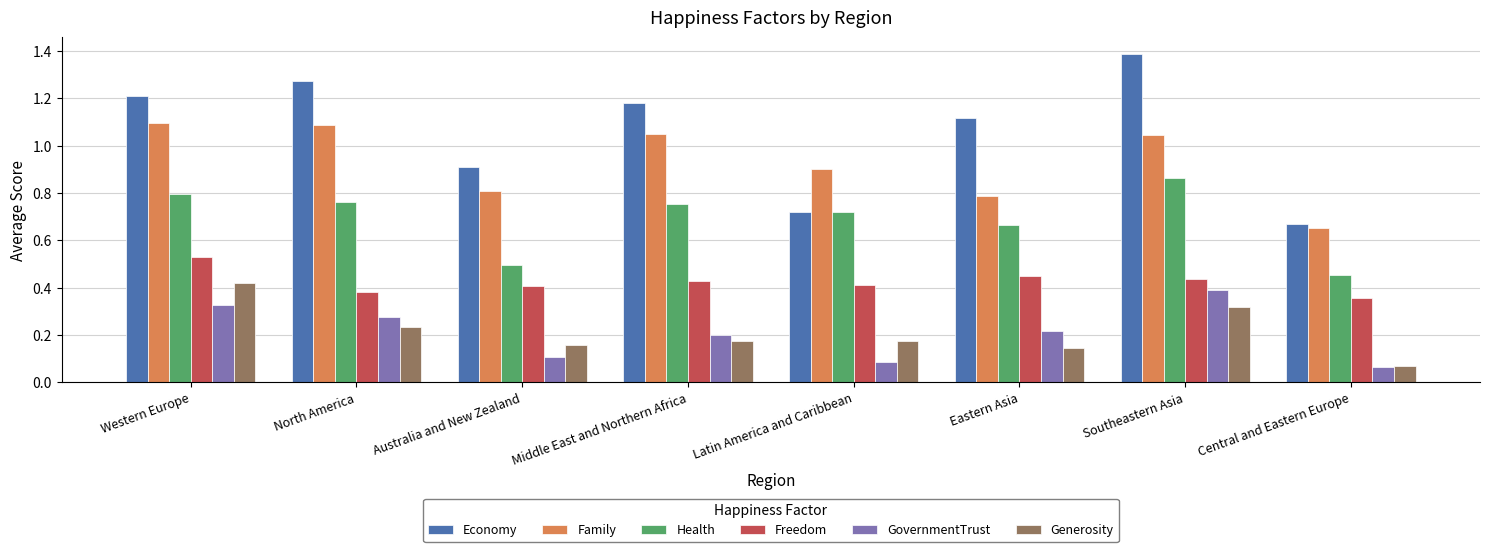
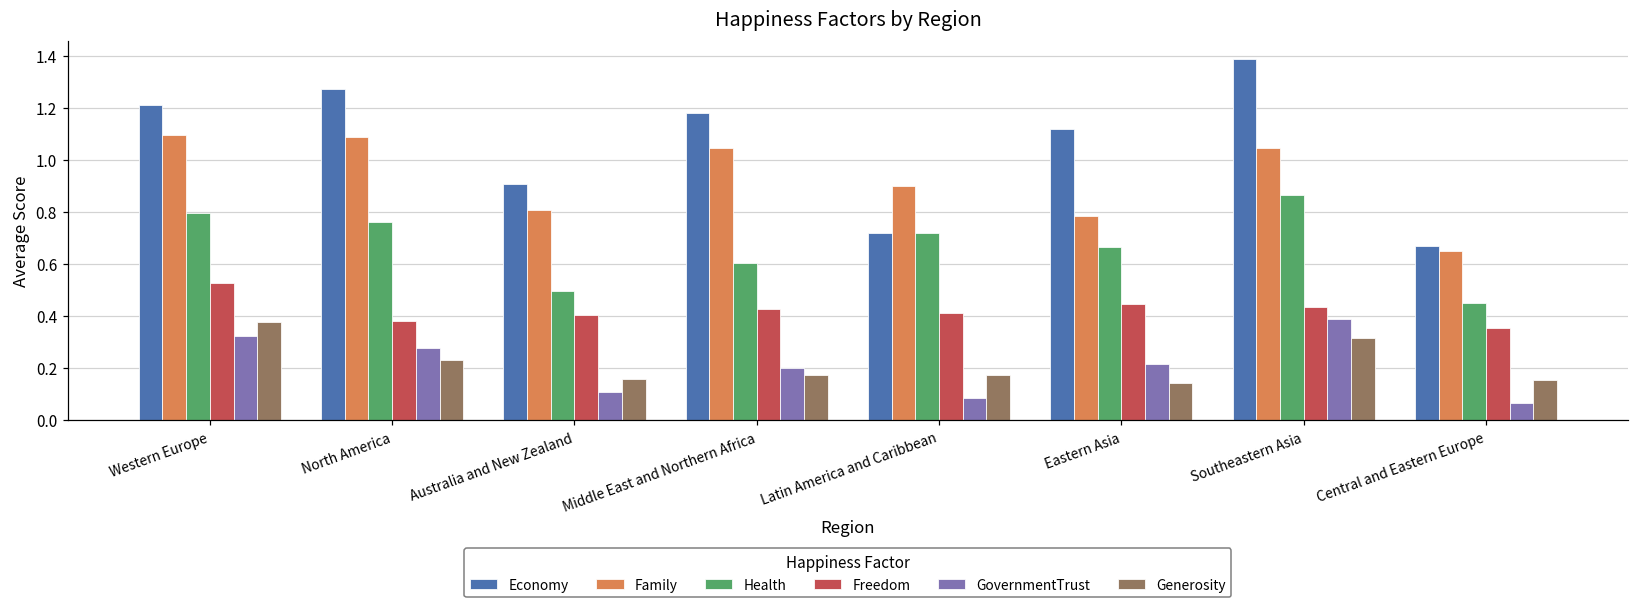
Generosity, Western Europe: 0.42 -> 0.38
Health, Middle East and Northern Africa: 0.75 -> 0.61
Generosity, Central and Eastern Europe: 0.07 -> 0.15
